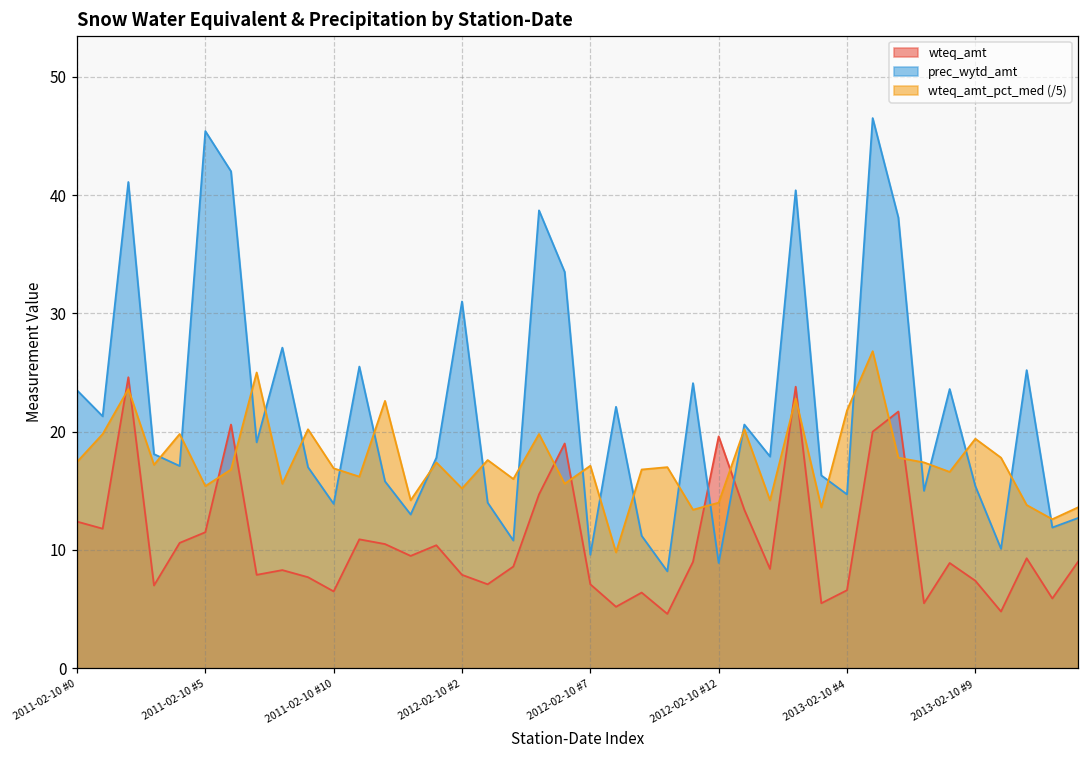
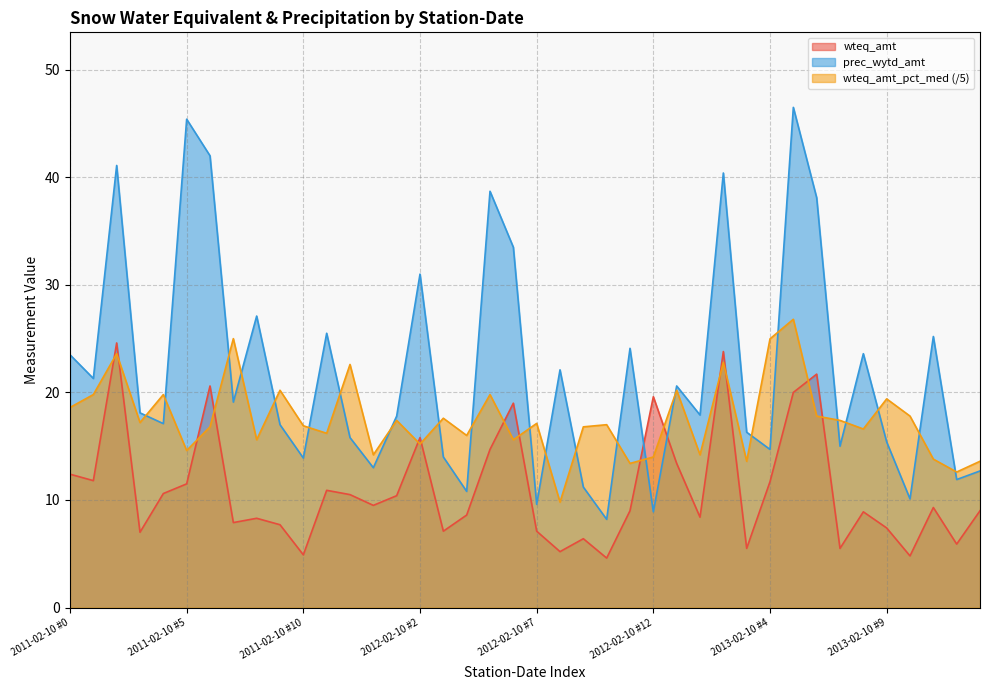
wteq_amt_pct_med (/5), 2011-02-10 #0: 17.4 -> 18.6
wteq_amt_pct_med (/5), 2011-02-10 #5: 15.4 -> 14.6
wteq_amt, 2011-02-10 #10: 6.5 -> 4.9
wteq_amt, 2012-02-10 #2: 7.9 -> 15.8
wteq_amt, 2013-02-10 #4: 6.6 -> 11.7
wteq_amt_pct_med (/5), 2013-02-10 #4: 21.8 -> 25.0
